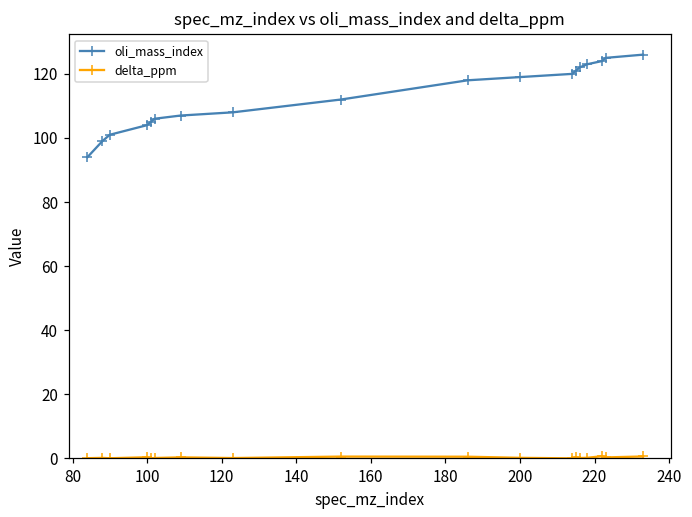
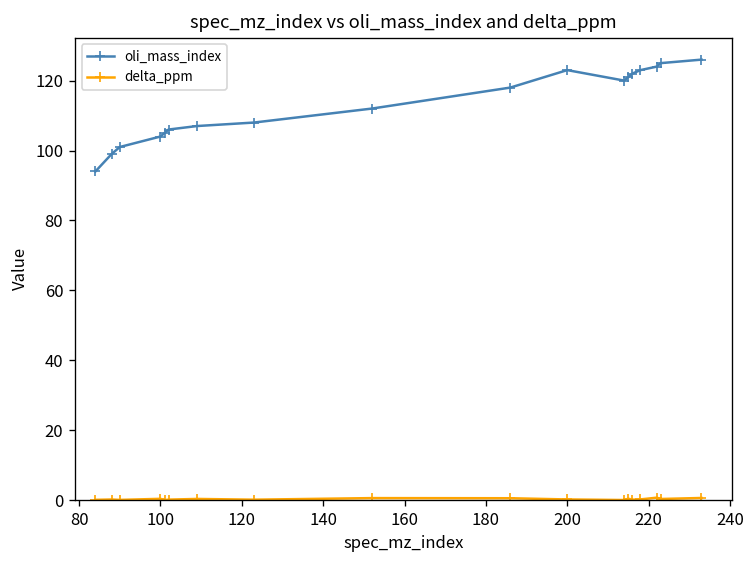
oli_mass_index, 200: 119 -> 123
